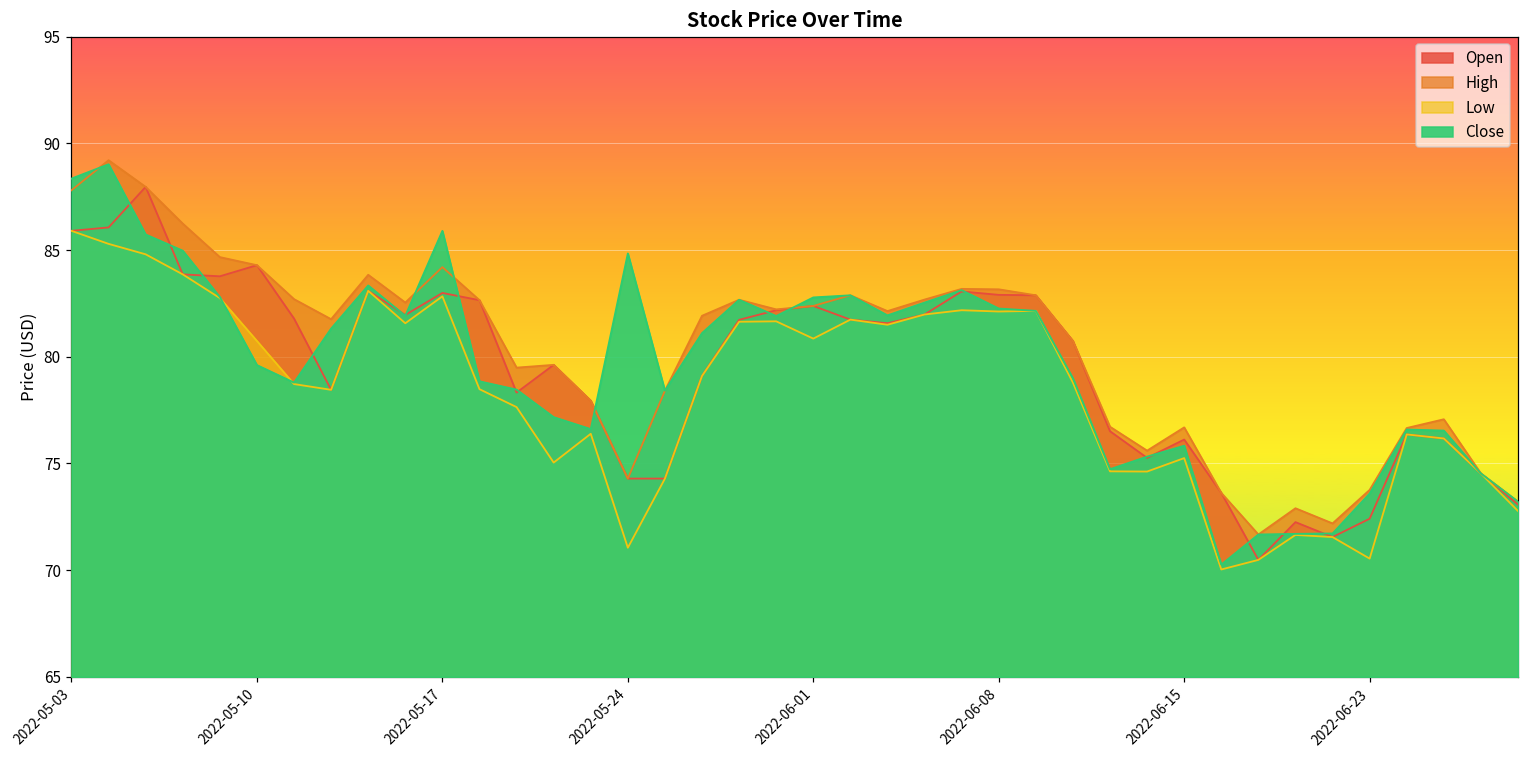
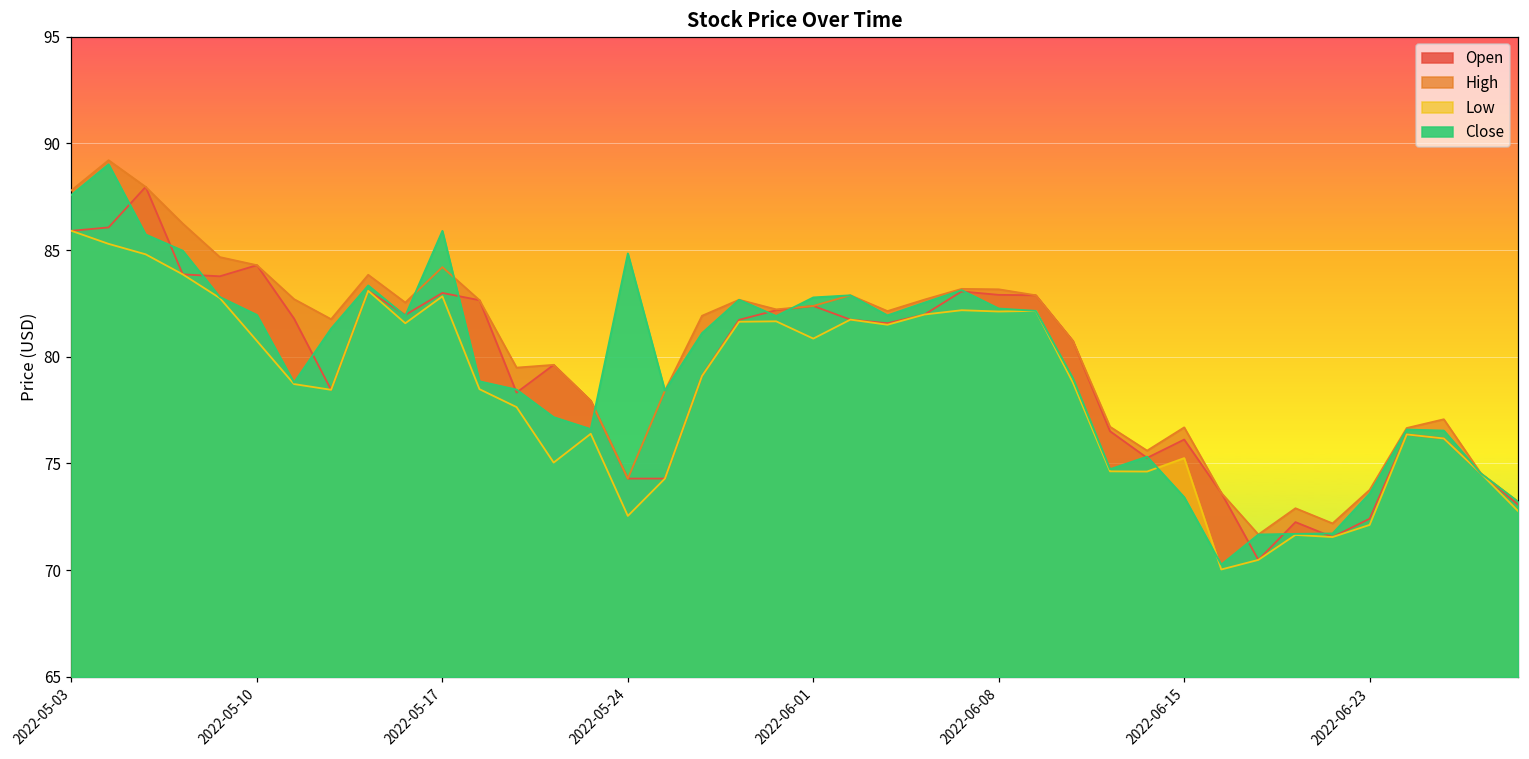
Close, 2022-05-03: 88.4 -> 87.6
Close, 2022-05-10: 79.6 -> 82.0
Low, 2022-05-24: 71.1 -> 72.5
Close, 2022-06-15: 75.8 -> 73.4
Low, 2022-06-23: 70.5 -> 72.1
